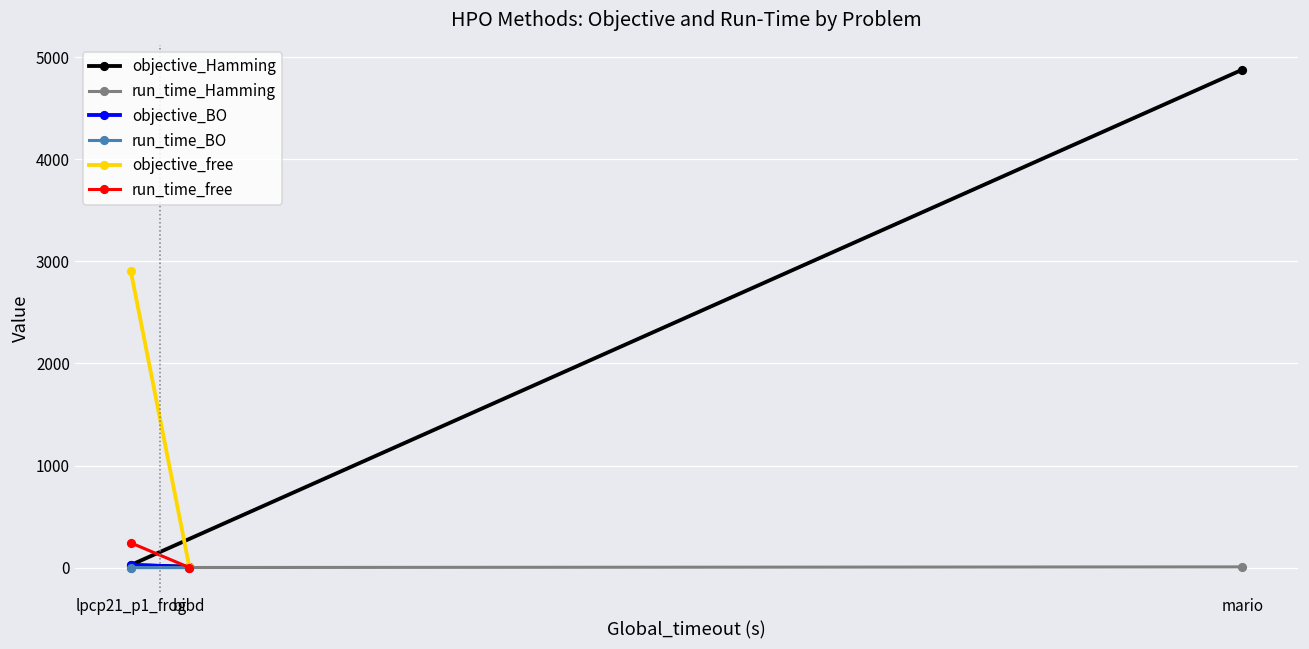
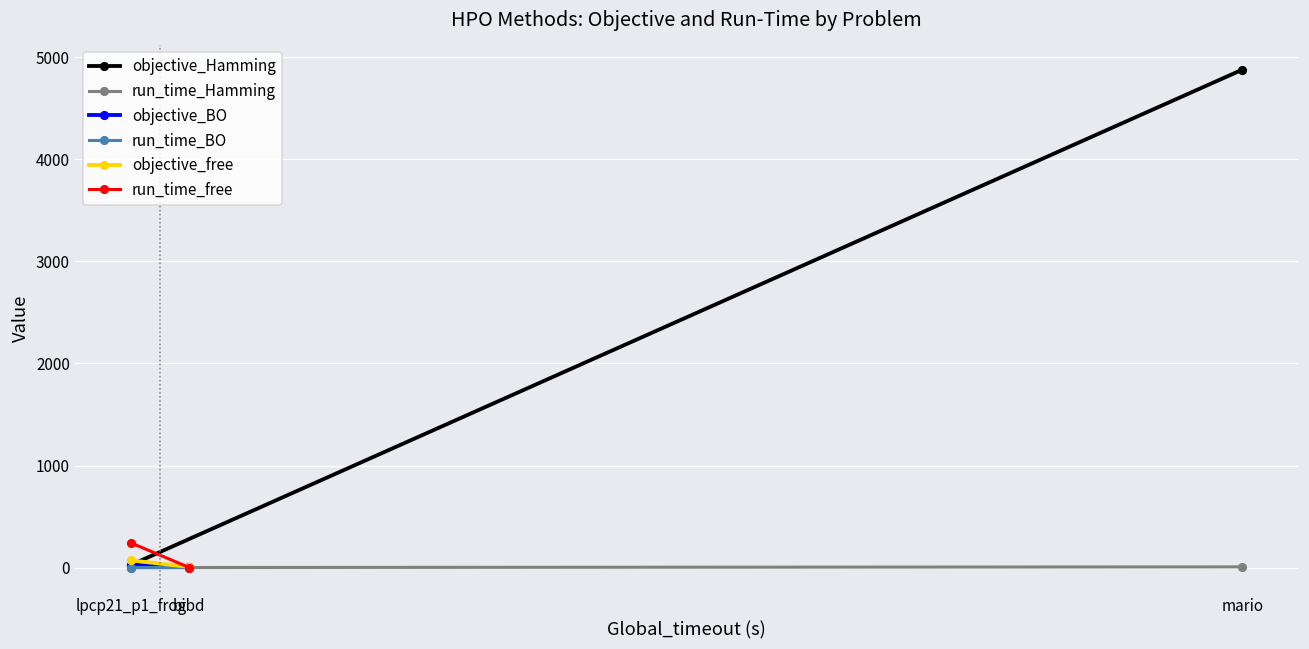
objective_free, lpcp21_p1_frog: 2900 -> 100
